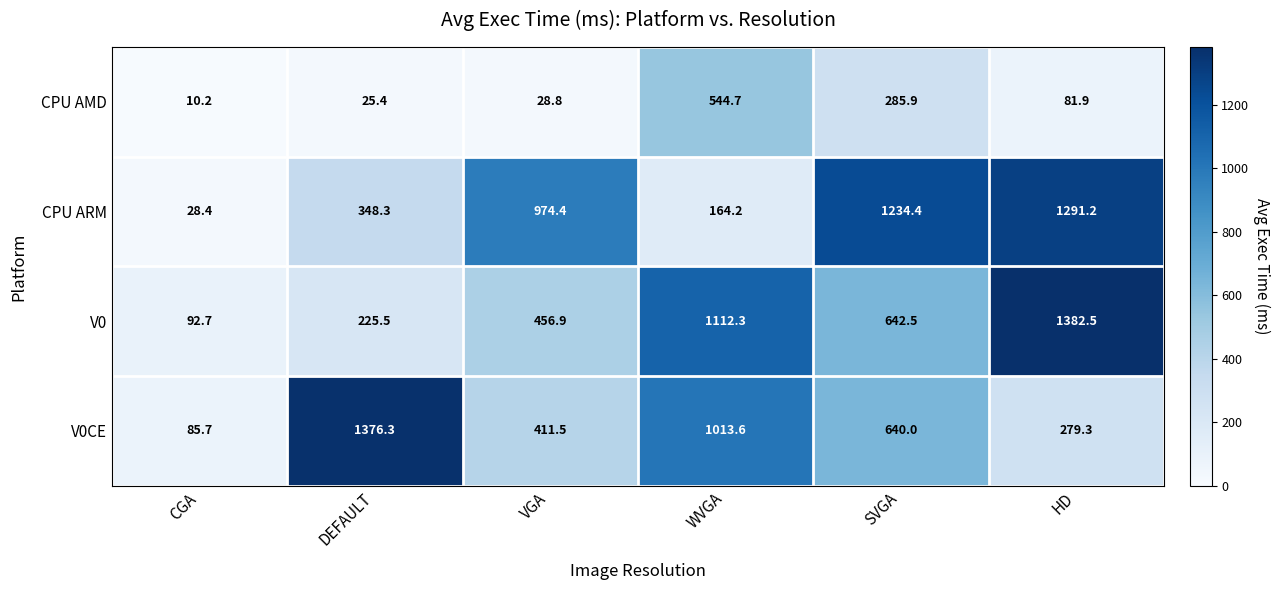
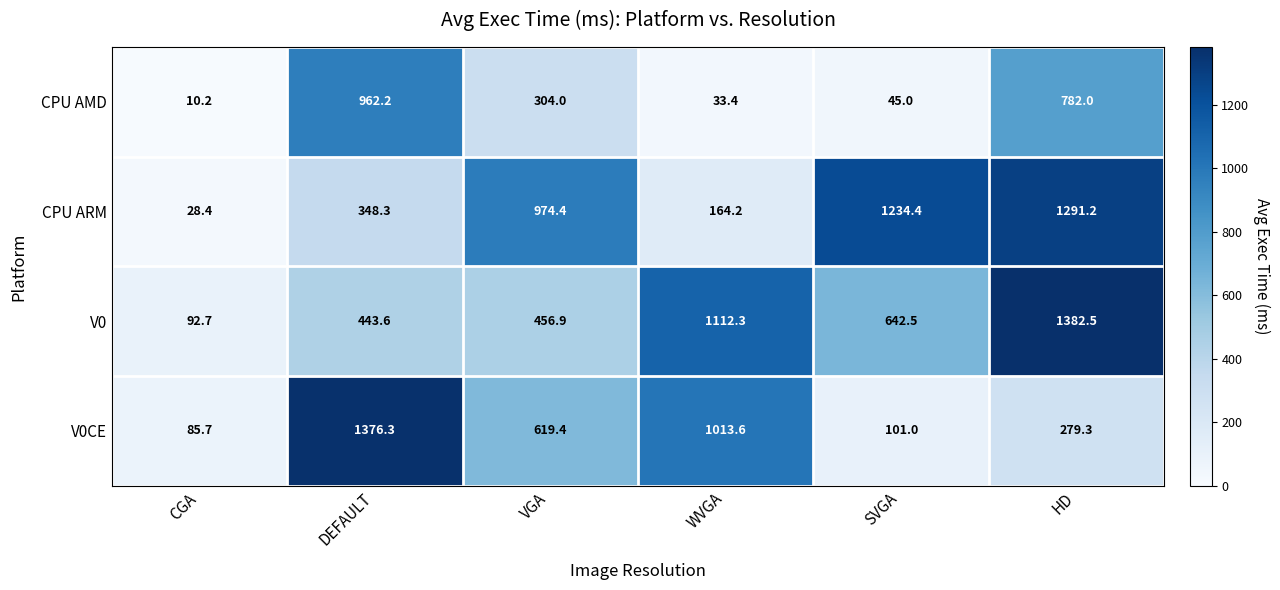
CPU AMD, DEFAULT: 25.4 -> 962.2
CPU AMD, VGA: 28.8 -> 304.0
CPU AMD, WVGA: 544.7 -> 33.4
CPU AMD, SVGA: 285.9 -> 45.0
CPU AMD, HD: 81.9 -> 782.0
V0, DEFAULT: 225.5 -> 443.6
V0CE, VGA: 411.5 -> 619.4
V0CE, SVGA: 640.0 -> 101.0
